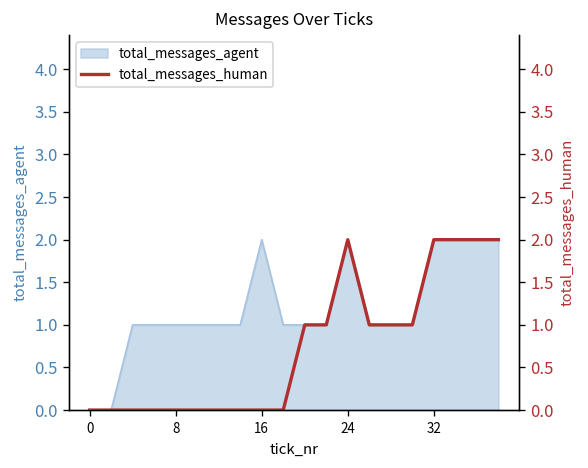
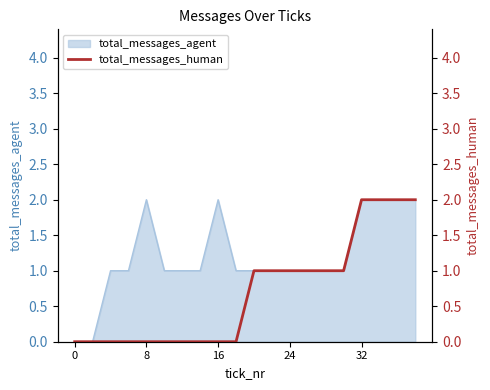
total_messages_agent, 8: 1 -> 2
total_messages_agent, 24: 2 -> 1
total_messages_human, 24: 2 -> 1
